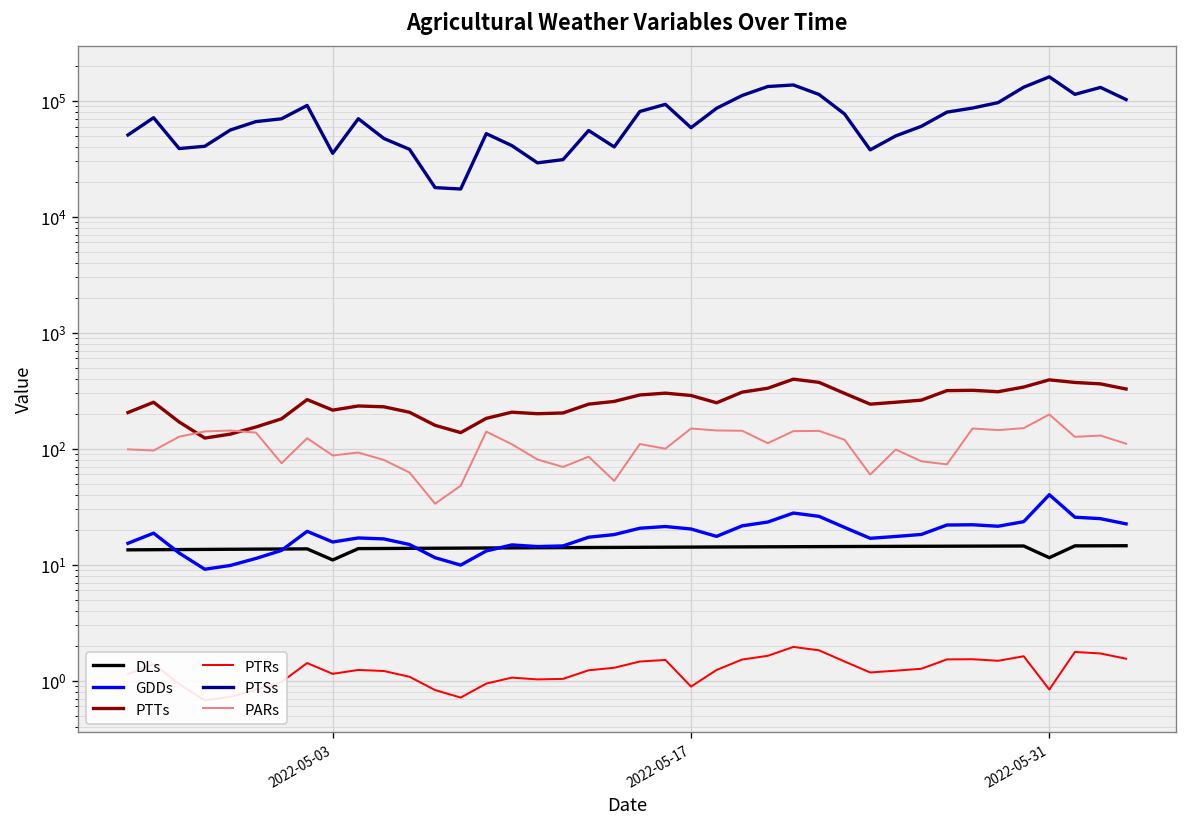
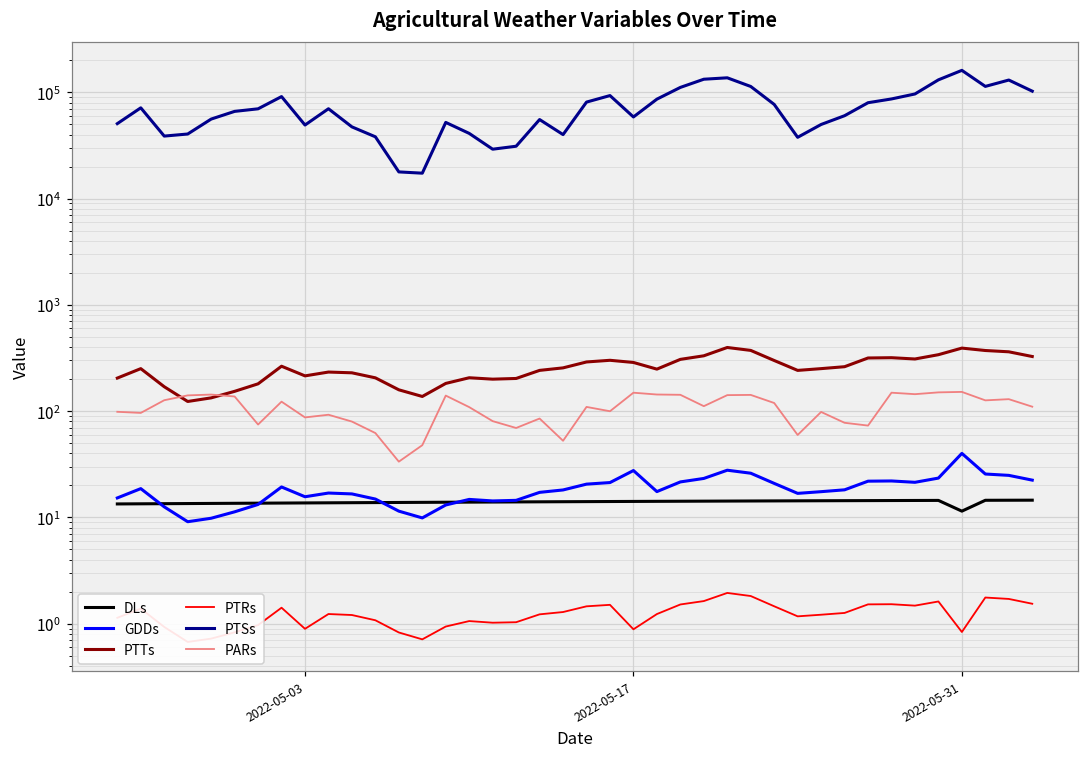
DLs, 2022-05-03: 11 -> 14
PTRs, 2022-05-03: 1.1 -> 0.9
PTSs, 2022-05-03: 35000 -> 50000
GDDs, 2022-05-17: 20 -> 28
PARs, 2022-05-31: 200 -> 150
